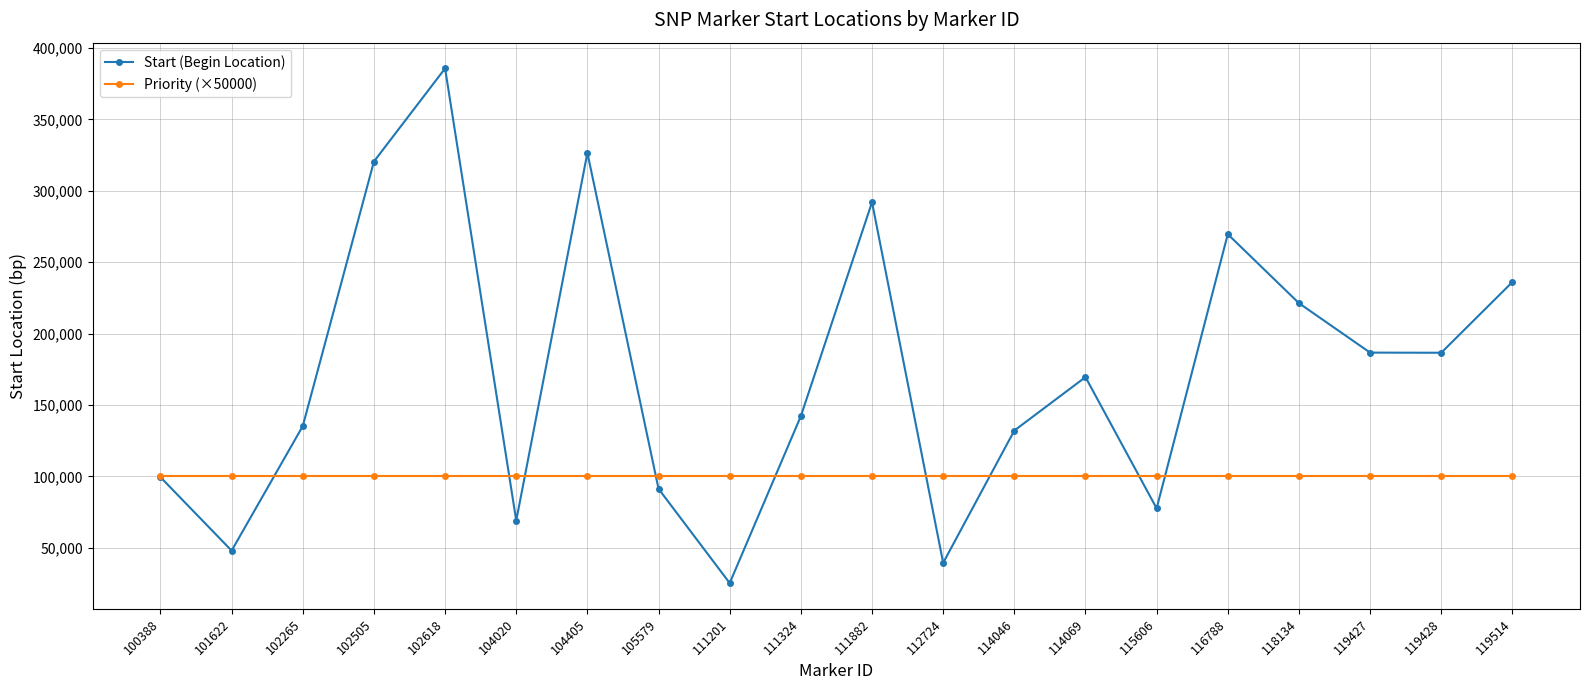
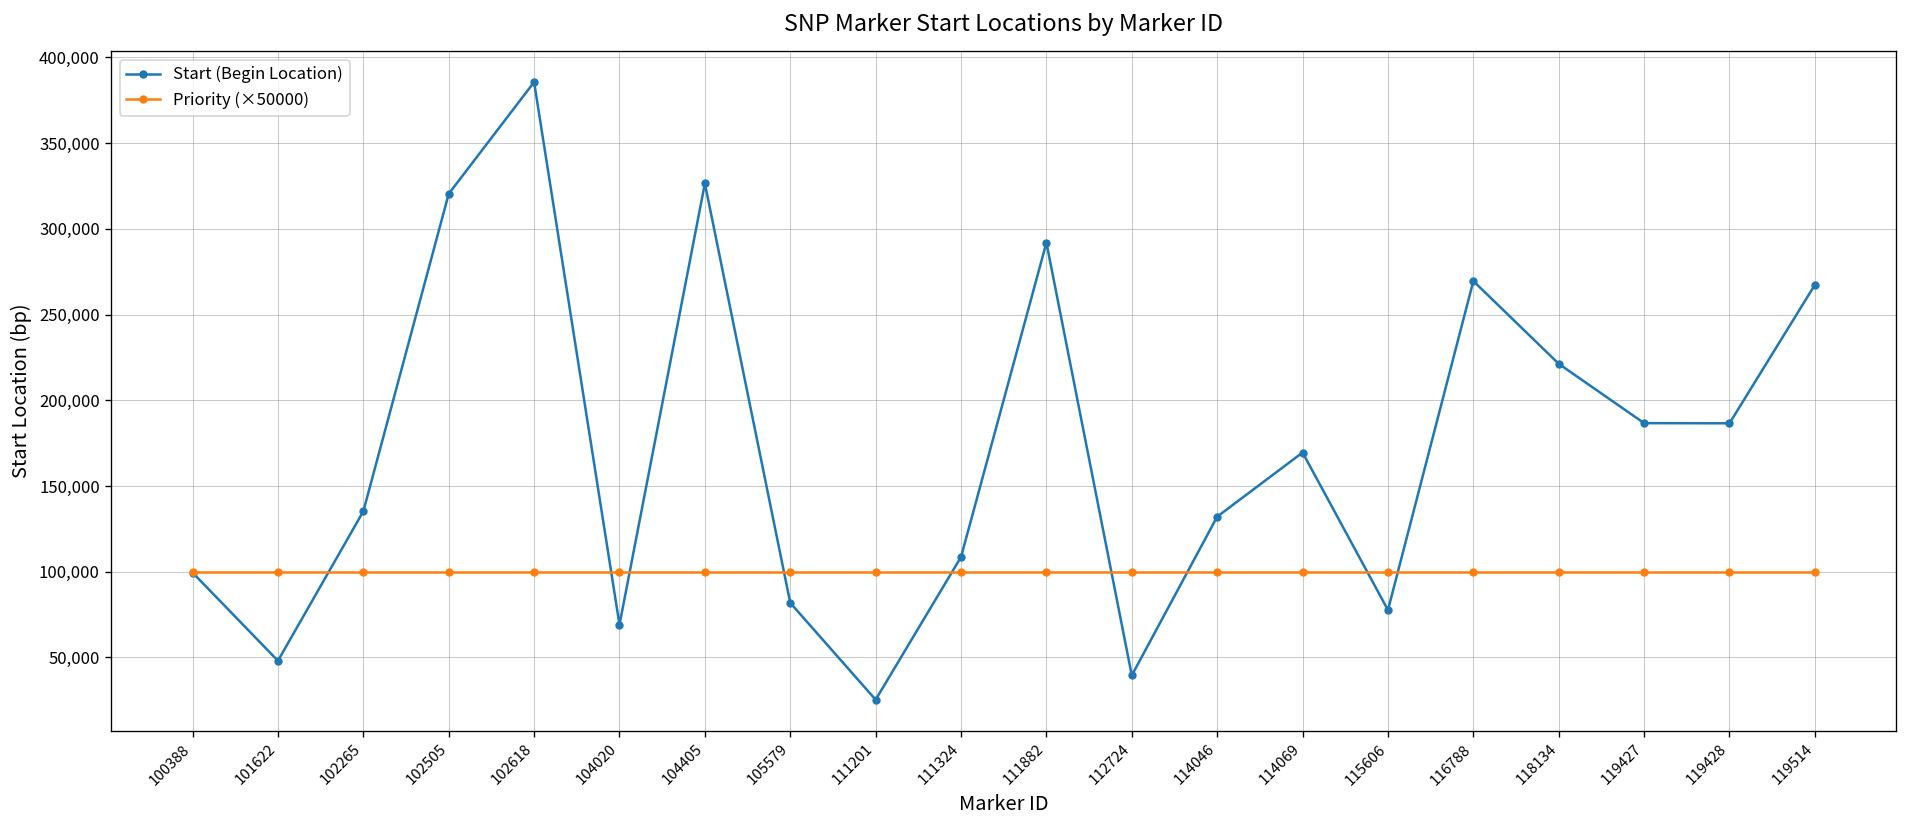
Start (Begin Location), 105579: 91,000 -> 82,000
Start (Begin Location), 111324: 142,000 -> 109,000
Start (Begin Location), 119514: 236,000 -> 267,000
